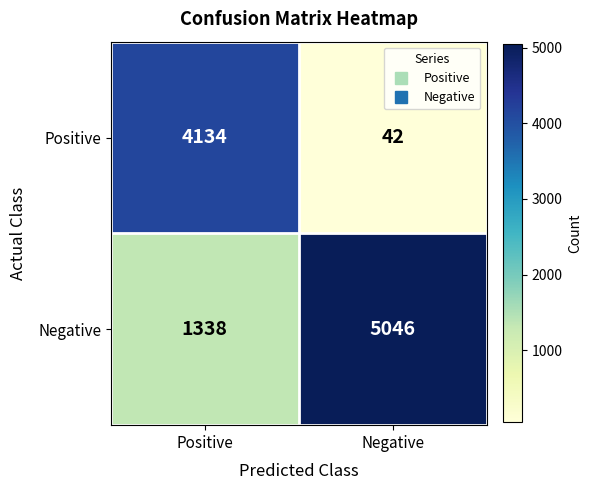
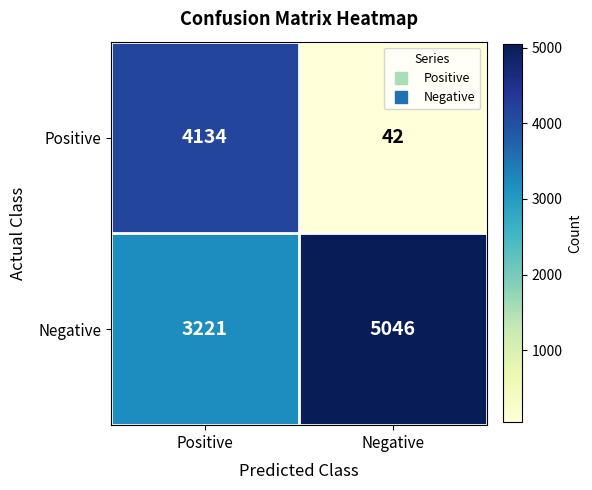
Negative, Positive: 1338 -> 3221
